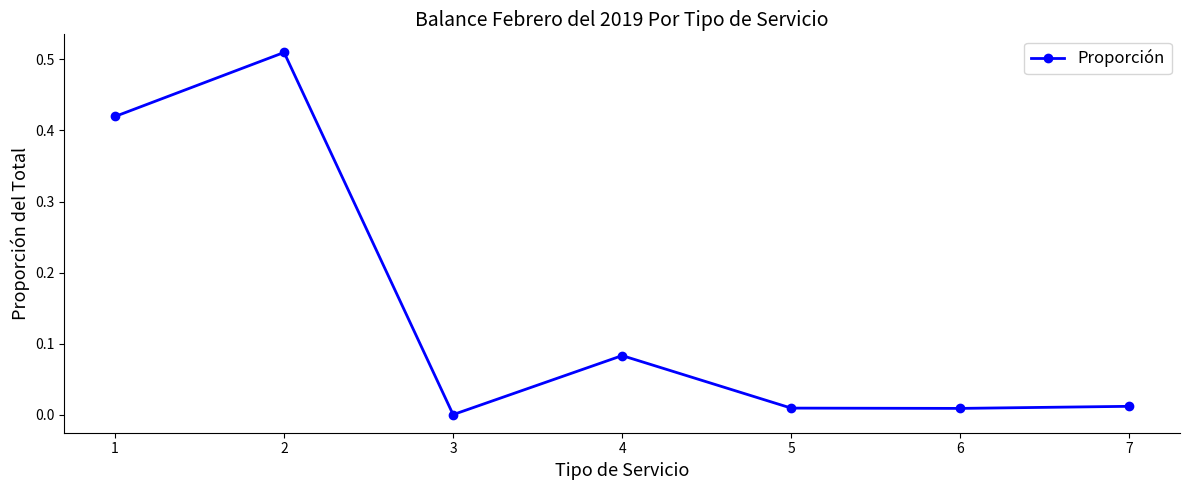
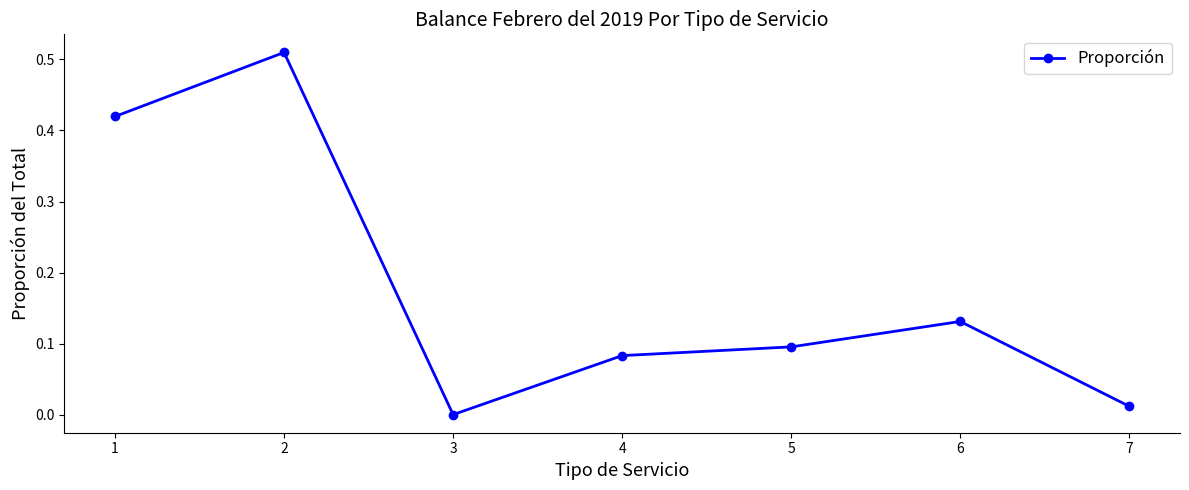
5: 0.01 -> 0.10
6: 0.01 -> 0.13
